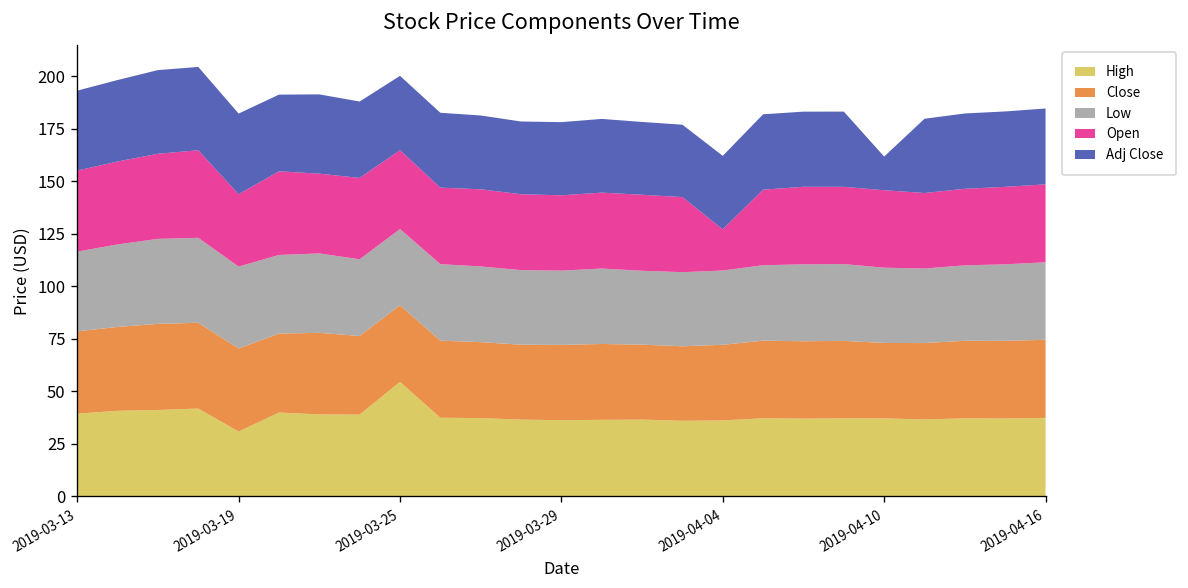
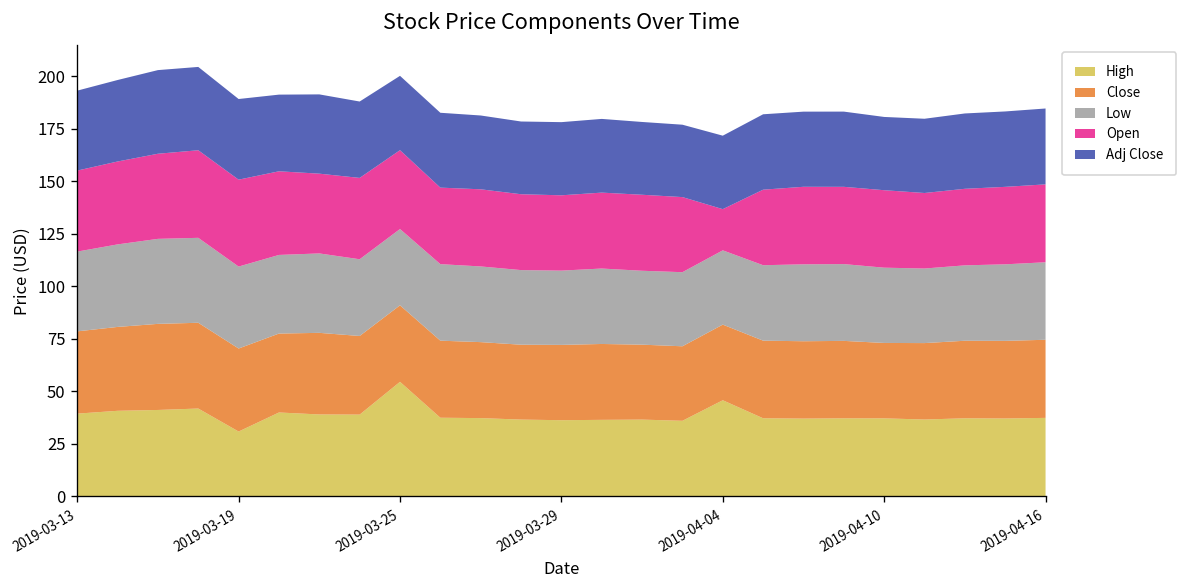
Open, 2019-03-19: 34 -> 41
High, 2019-04-04: 36 -> 46
Adj Close, 2019-04-10: 16 -> 35
